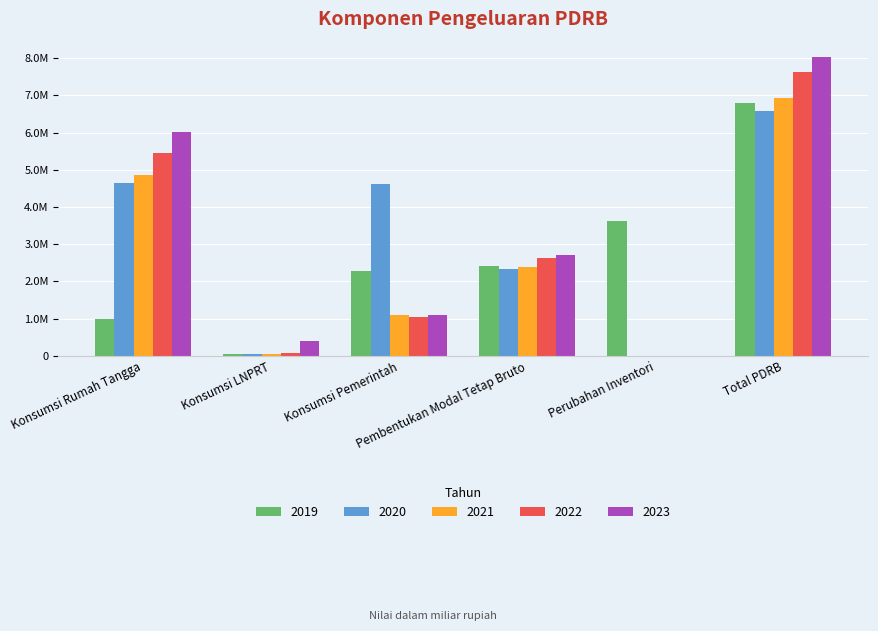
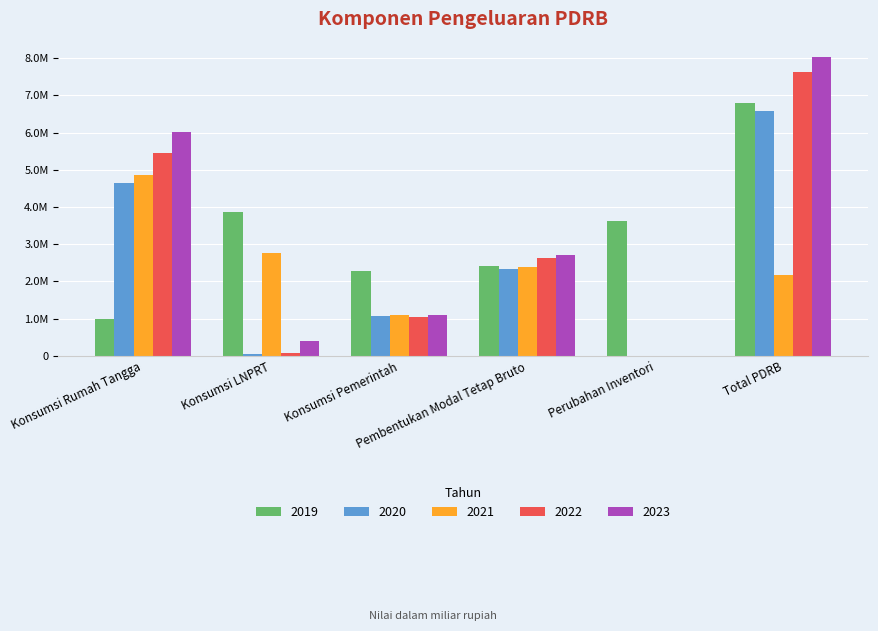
2019, Konsumsi LNPRT: 100000 -> 3900000
2021, Konsumsi LNPRT: 100000 -> 2800000
2020, Konsumsi Pemerintah: 4600000 -> 1100000
2021, Total PDRB: 6900000 -> 2200000
